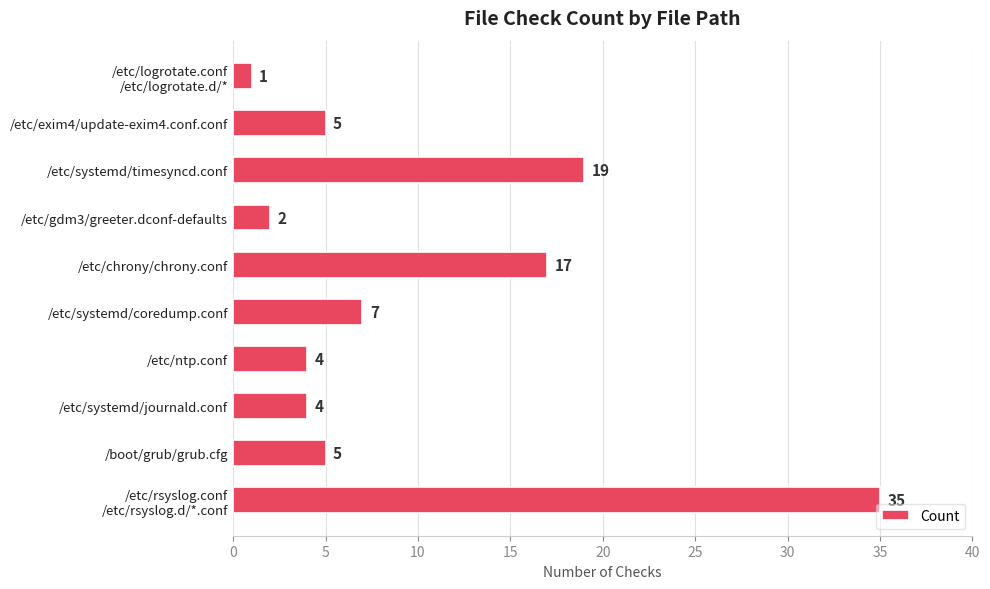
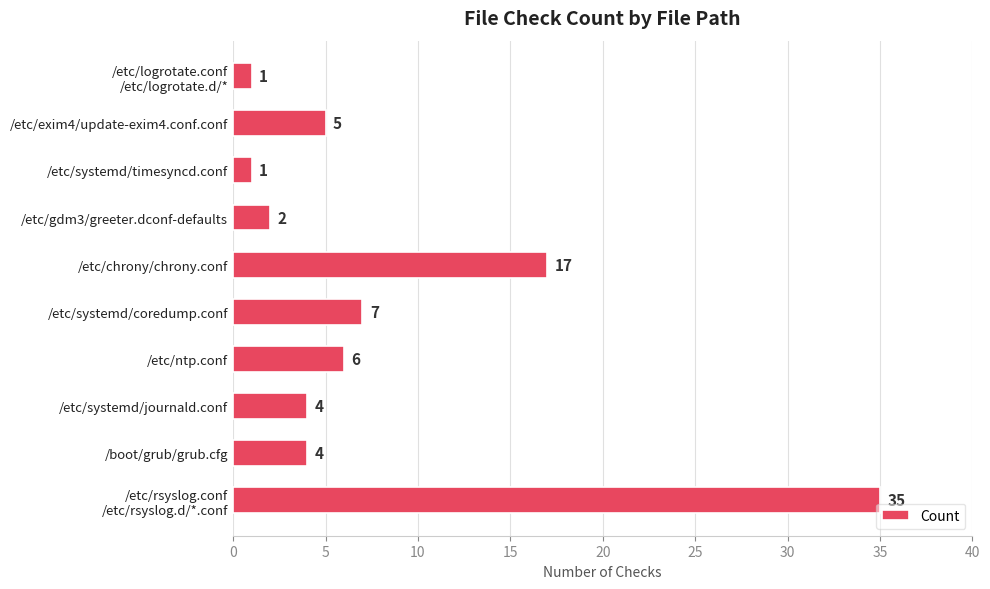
/etc/systemd/timesyncd.conf: 19 -> 1
/etc/ntp.conf: 4 -> 6
/boot/grub/grub.cfg: 5 -> 4
